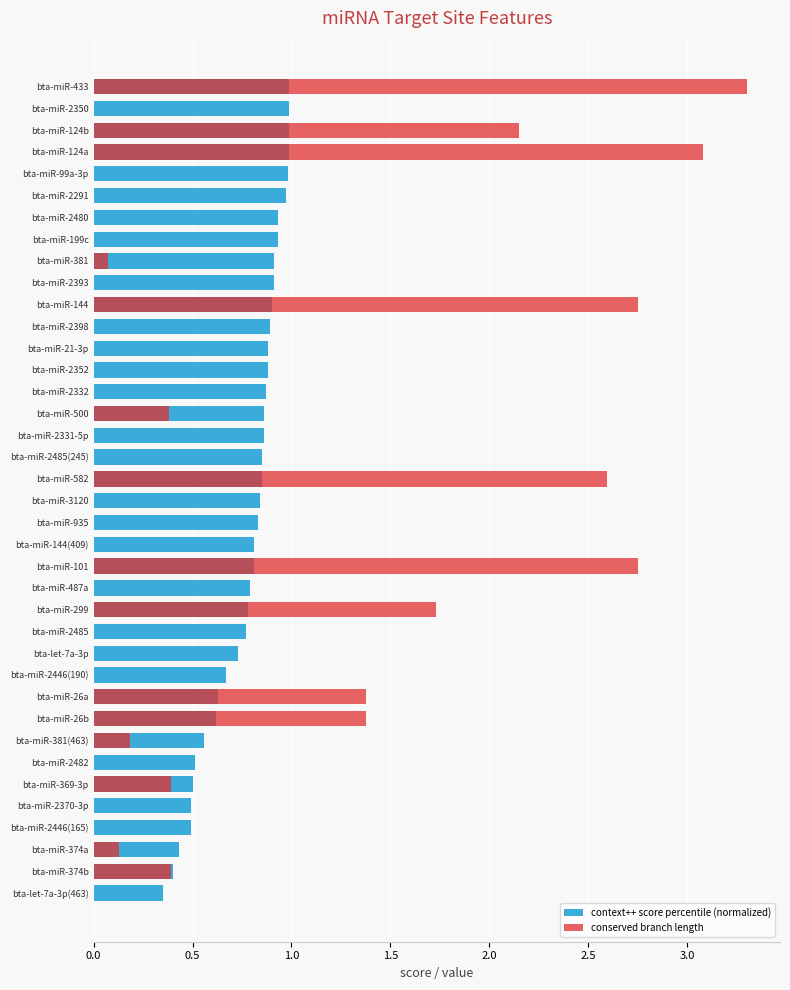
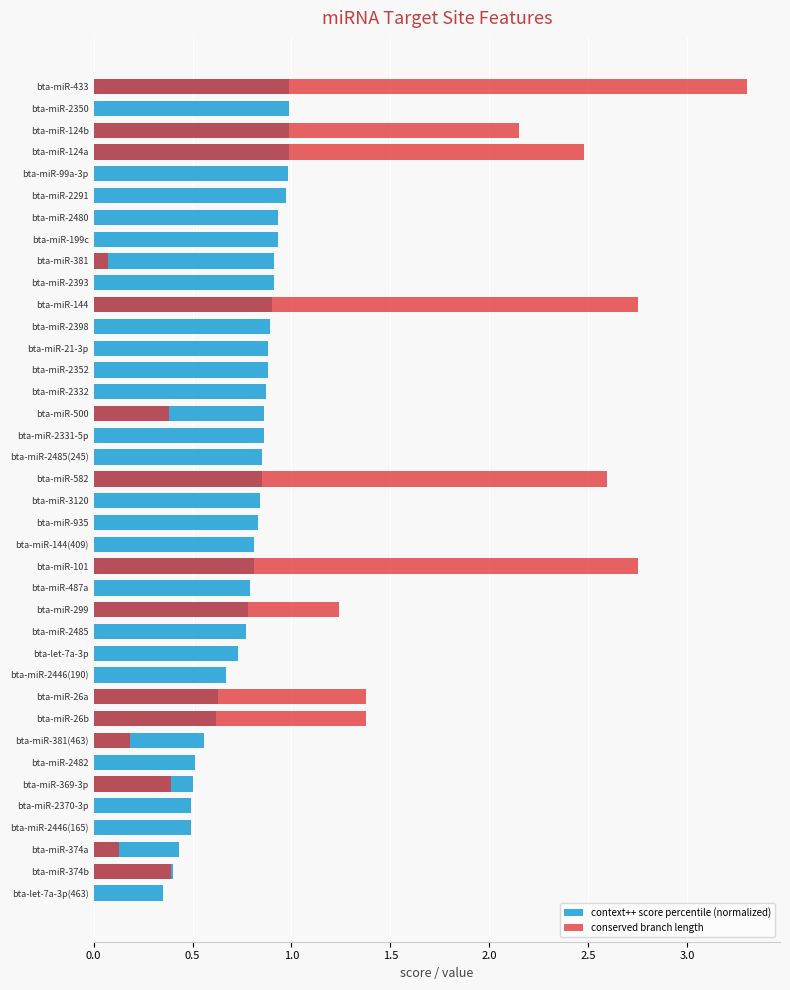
conserved branch length, bta-miR-124a: 3.08 -> 2.48
conserved branch length, bta-miR-299: 1.73 -> 1.24
